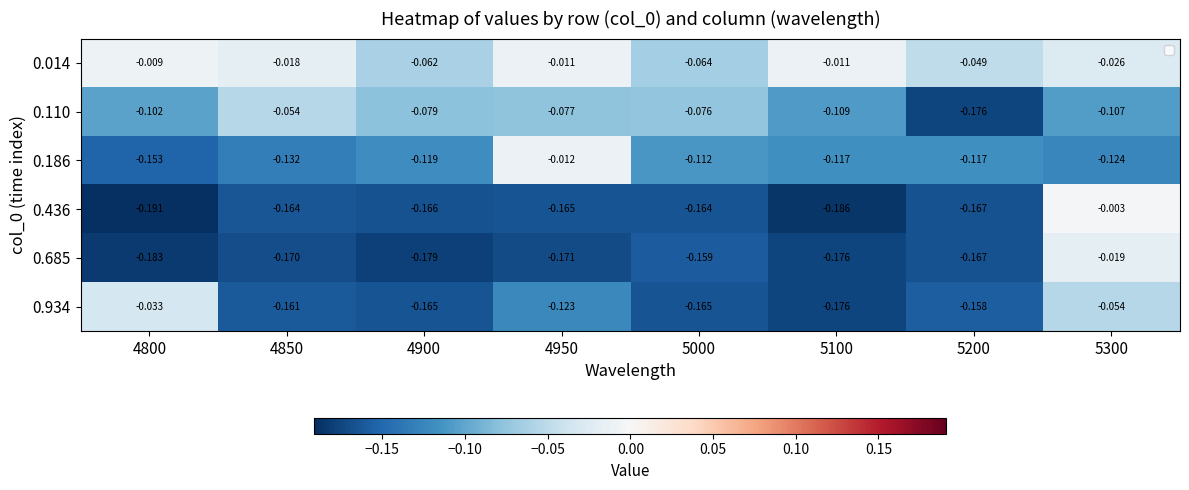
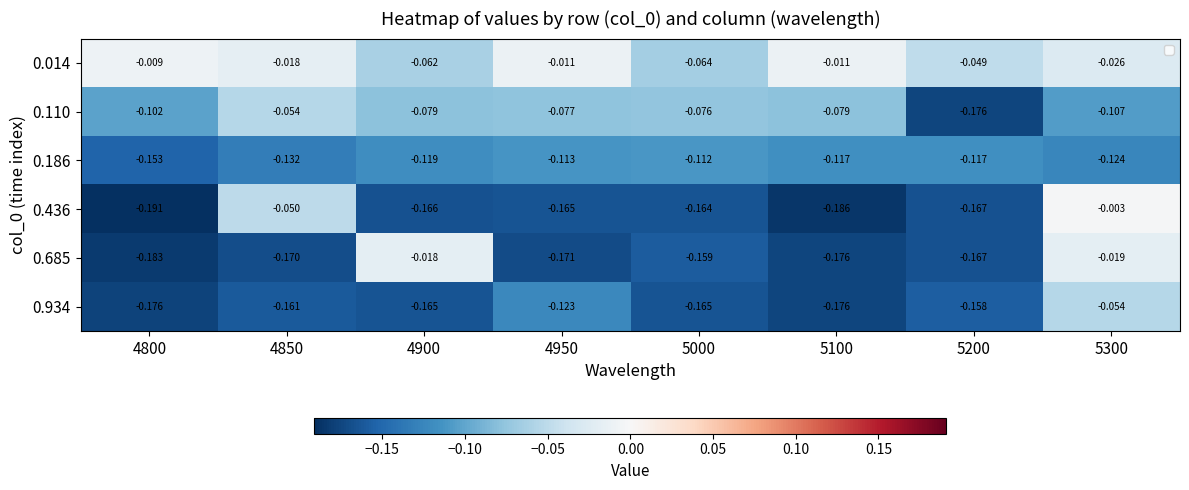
0.110, 5100: -0.109 -> -0.079
0.186, 4950: -0.012 -> -0.113
0.436, 4850: -0.164 -> -0.050
0.685, 4900: -0.179 -> -0.018
0.934, 4800: -0.033 -> -0.176
